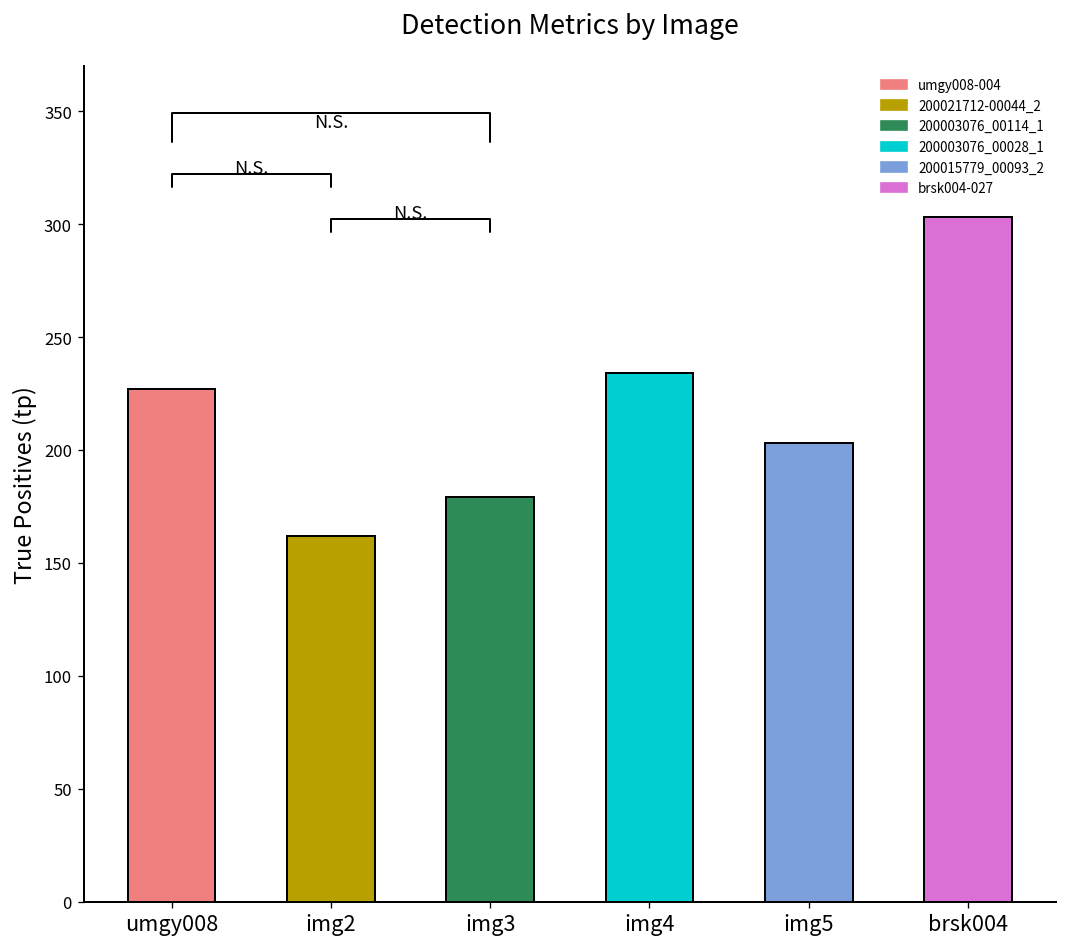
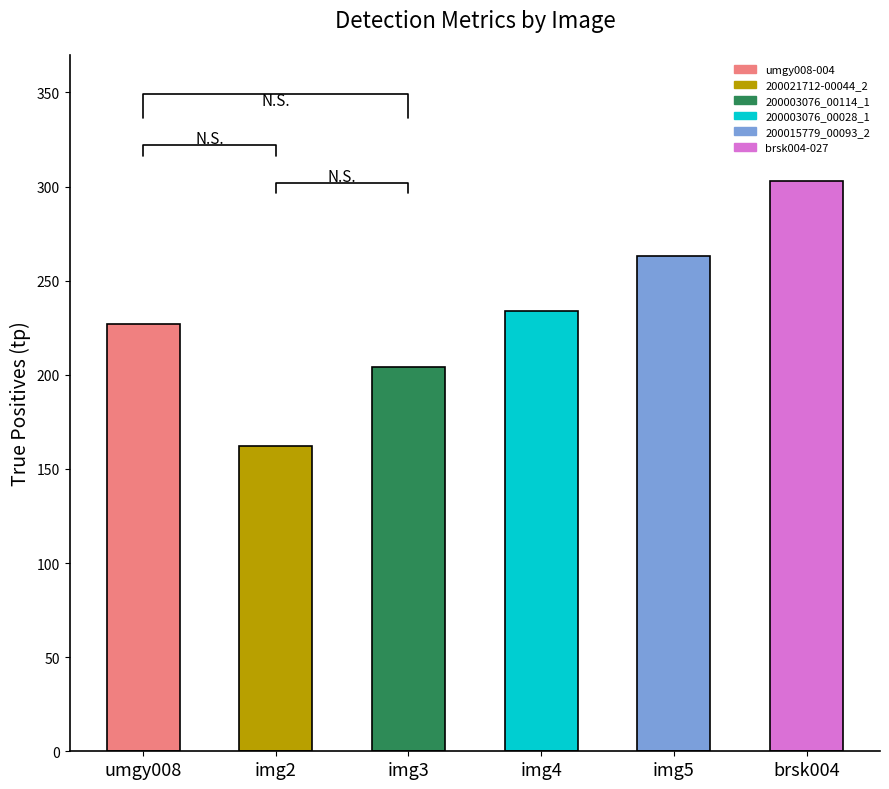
img3: 179 -> 204
img5: 203 -> 263
